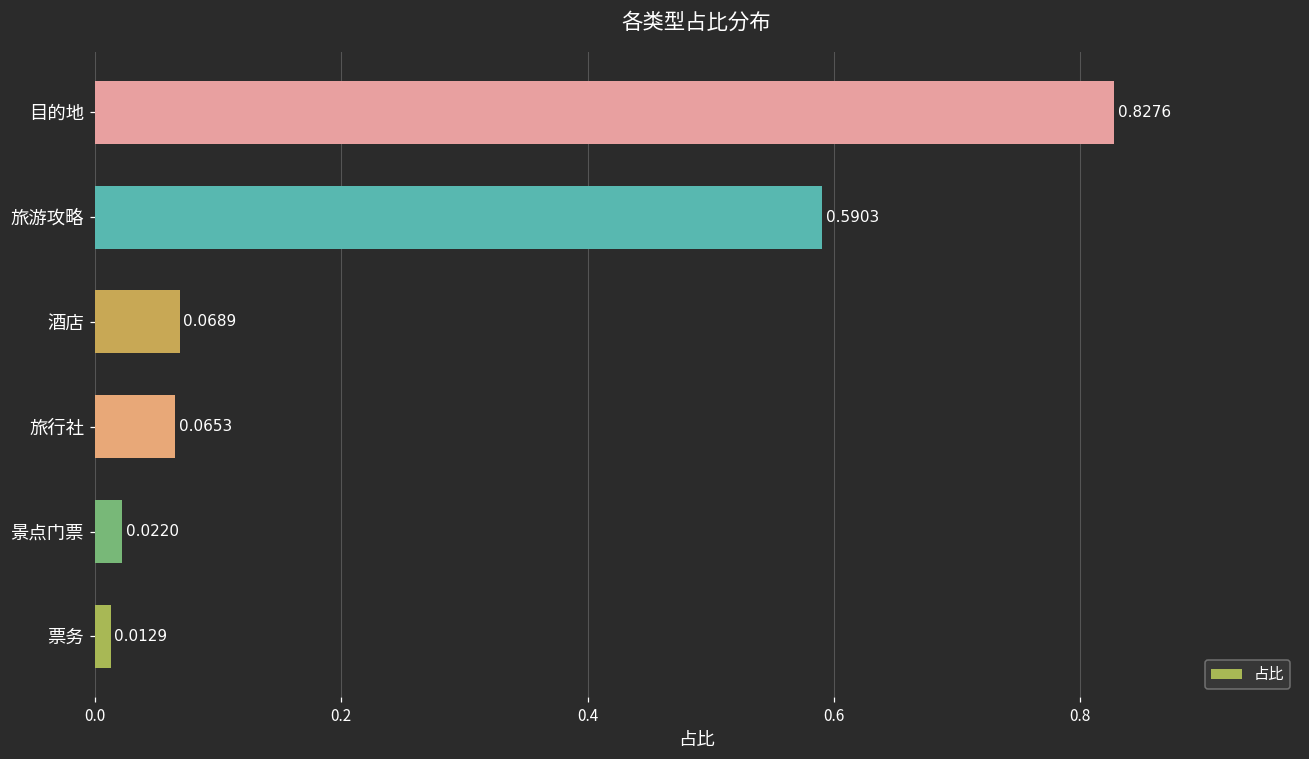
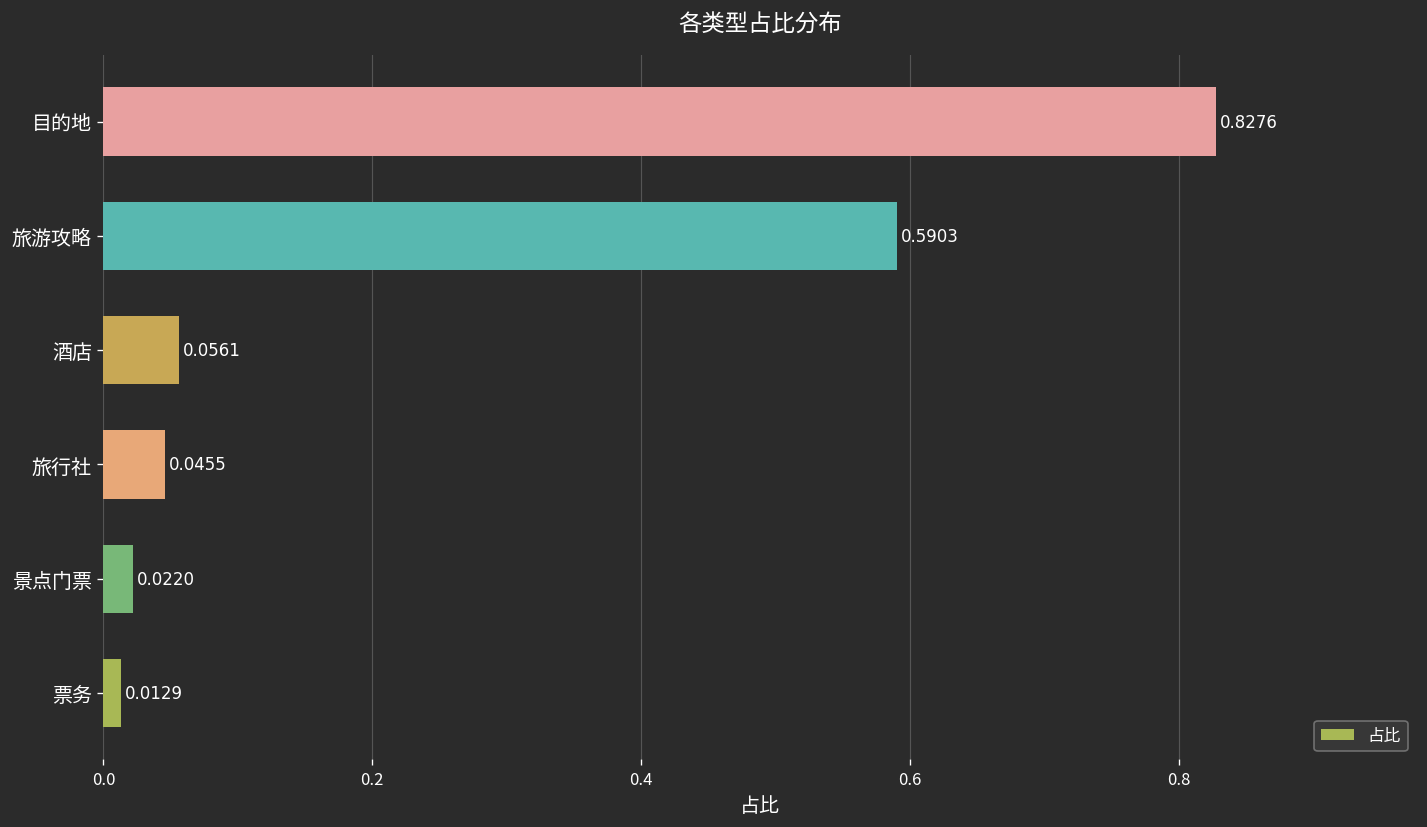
酒店: 0.0689 -> 0.0561
旅行社: 0.0653 -> 0.0455
